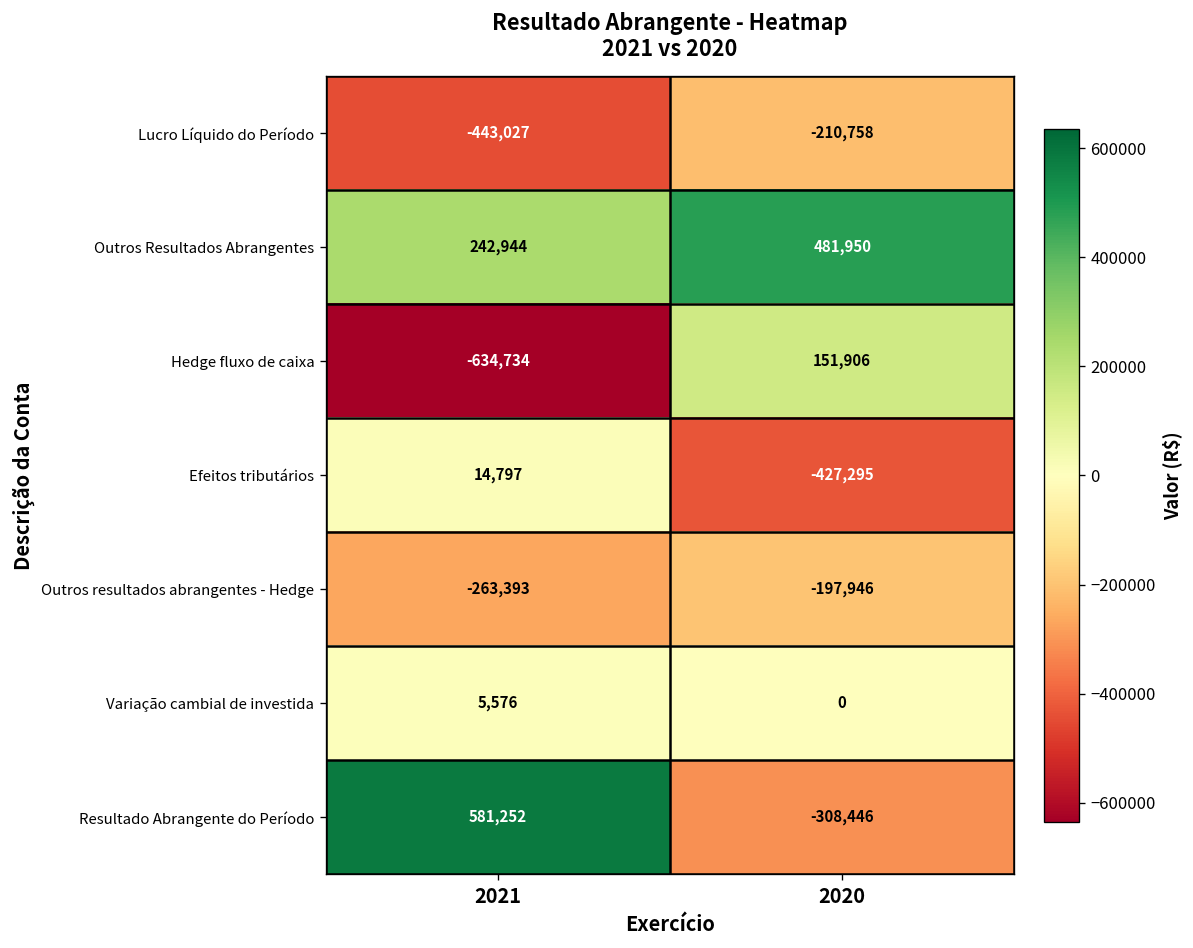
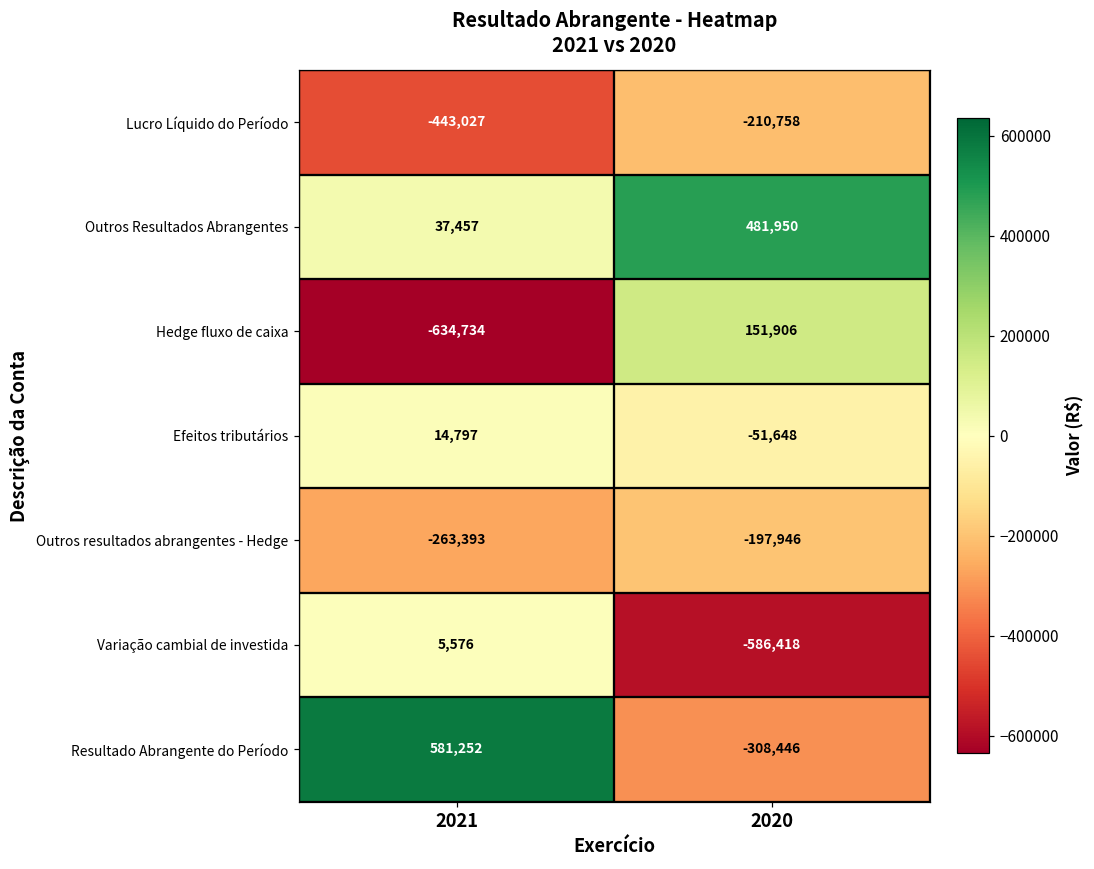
Outros Resultados Abrangentes, 2021: 242,944 -> 37,457
Efeitos tributários, 2020: -427,295 -> -51,648
Variação cambial de investida, 2020: 0 -> -586,418
